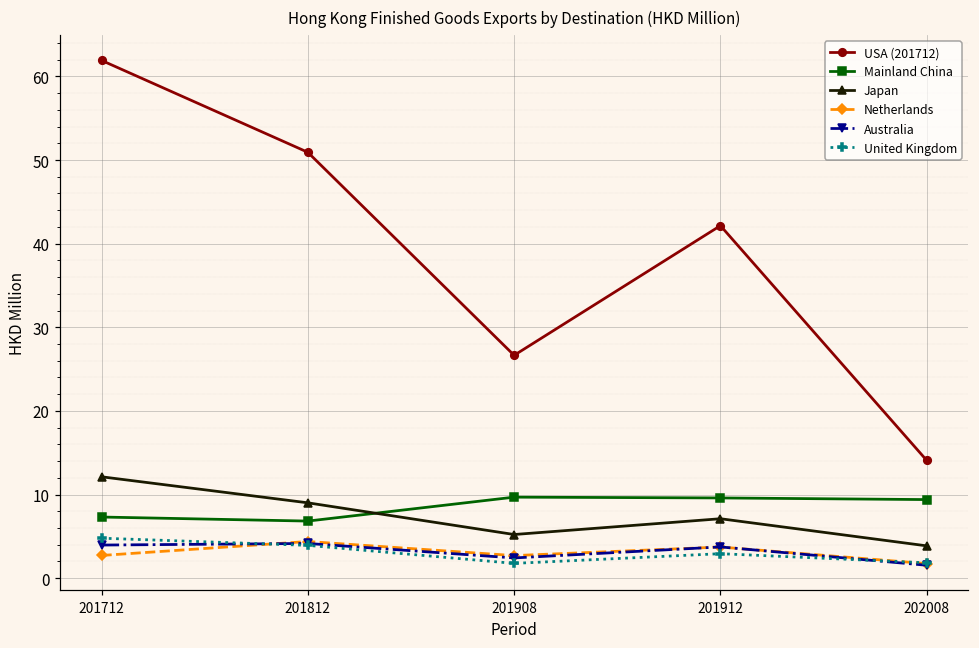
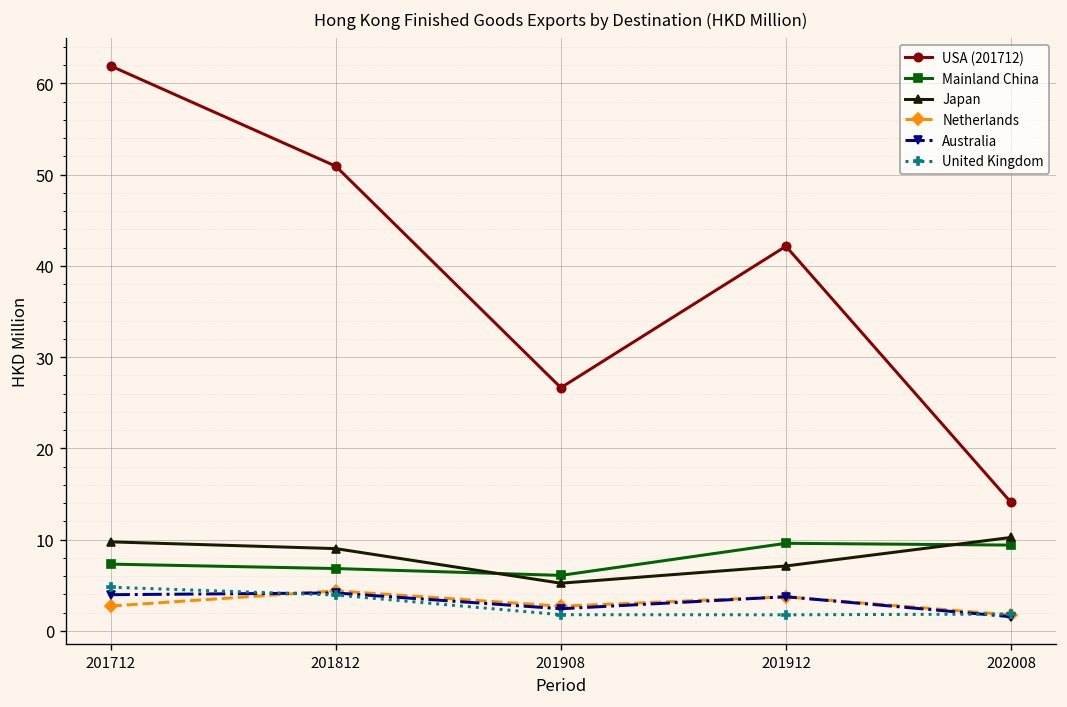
Japan, 201712: 12 -> 10
Mainland China, 201908: 10 -> 6
United Kingdom, 201912: 3 -> 2
Japan, 202008: 4 -> 10
